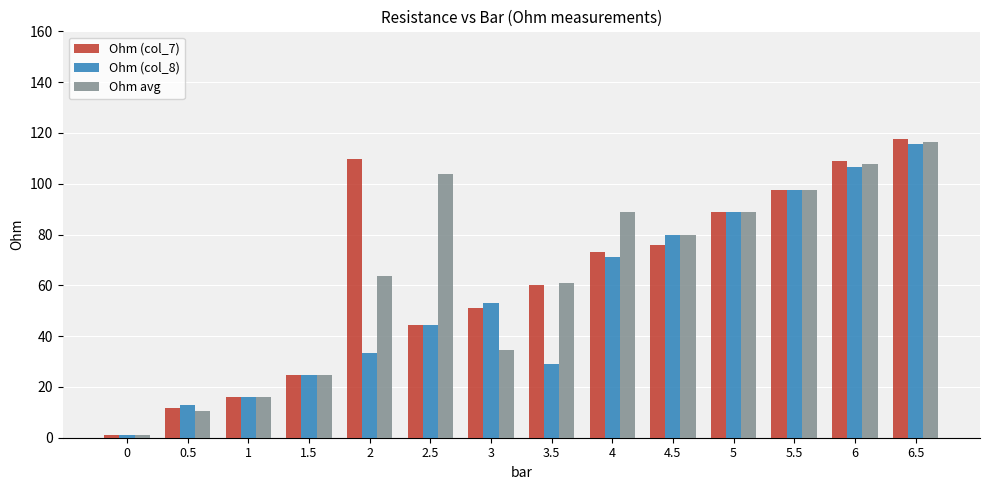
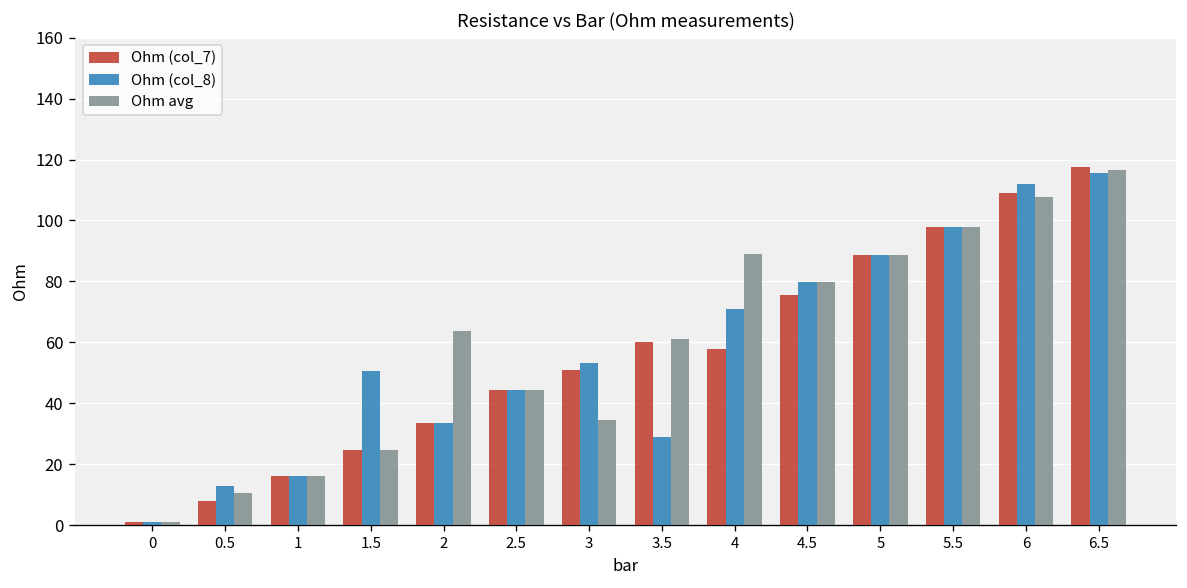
Ohm (col_7), 0.5: 12 -> 8
Ohm (col_8), 1.5: 25 -> 51
Ohm (col_7), 2: 110 -> 34
Ohm avg, 2.5: 104 -> 44
Ohm (col_7), 4: 73 -> 58
Ohm (col_8), 6: 107 -> 112
